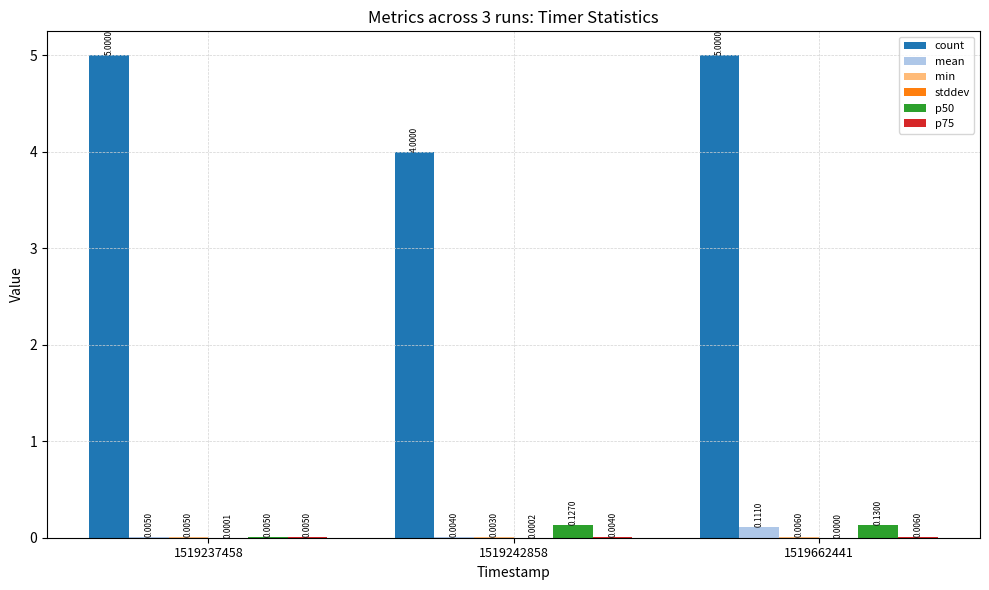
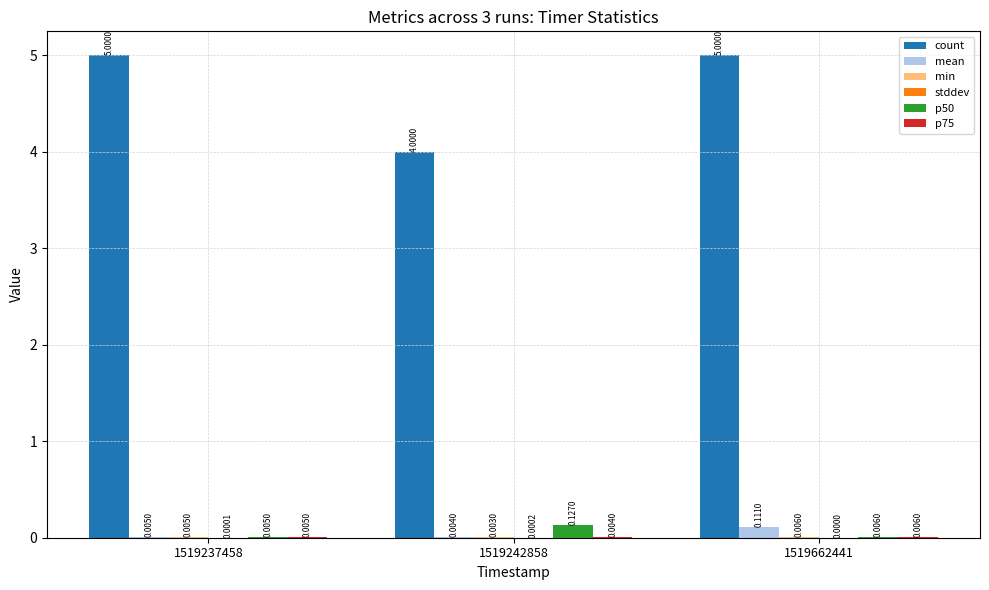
p50, 1519662441: 0.1300 -> 0.0060
